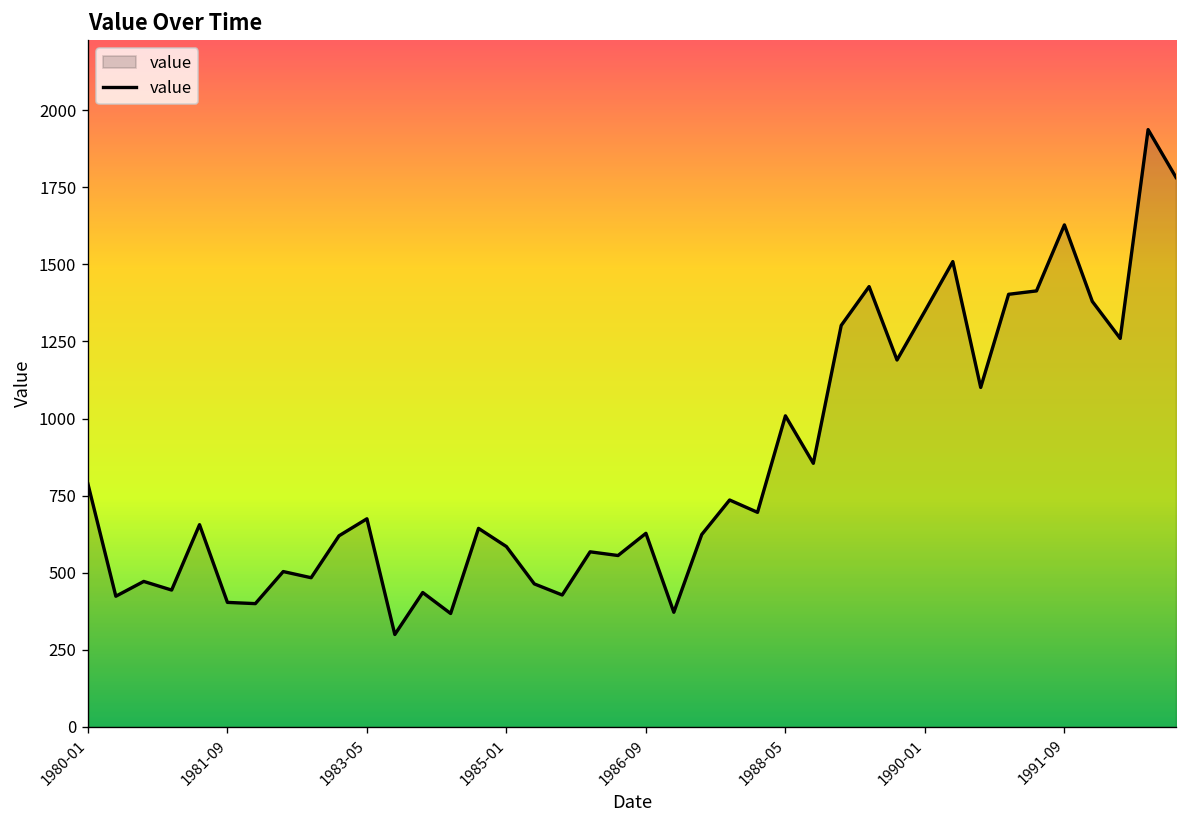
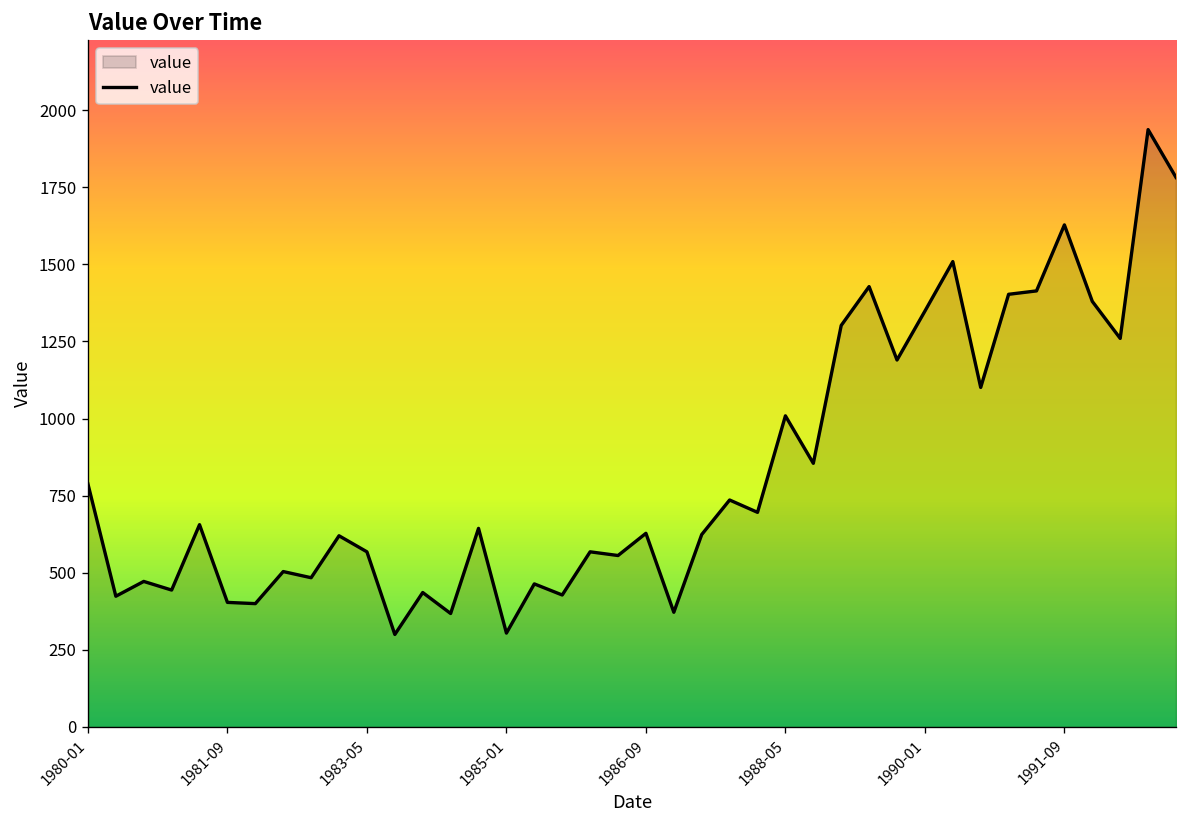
1983-05: 680 -> 570
1985-01: 590 -> 300
